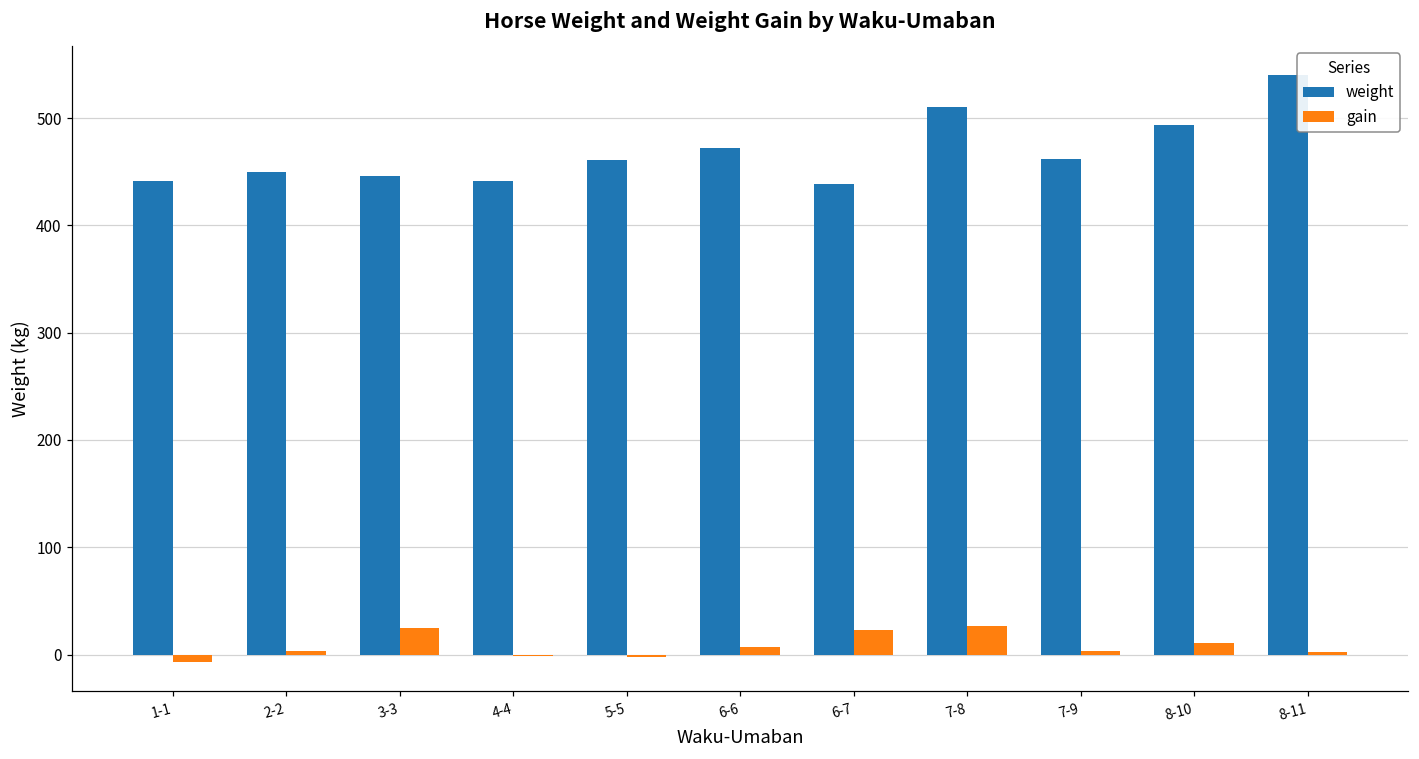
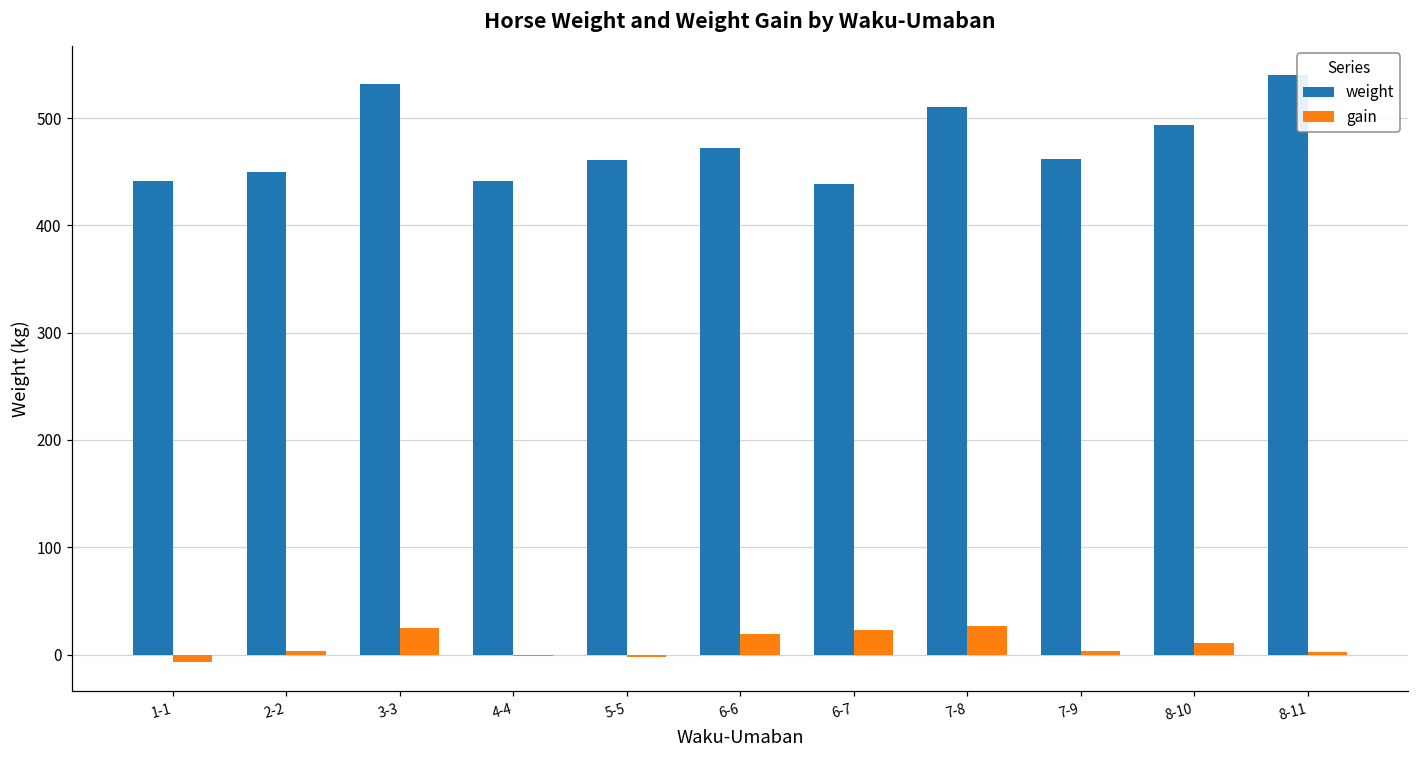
weight, 3-3: 450 -> 530
gain, 6-6: 10 -> 20
